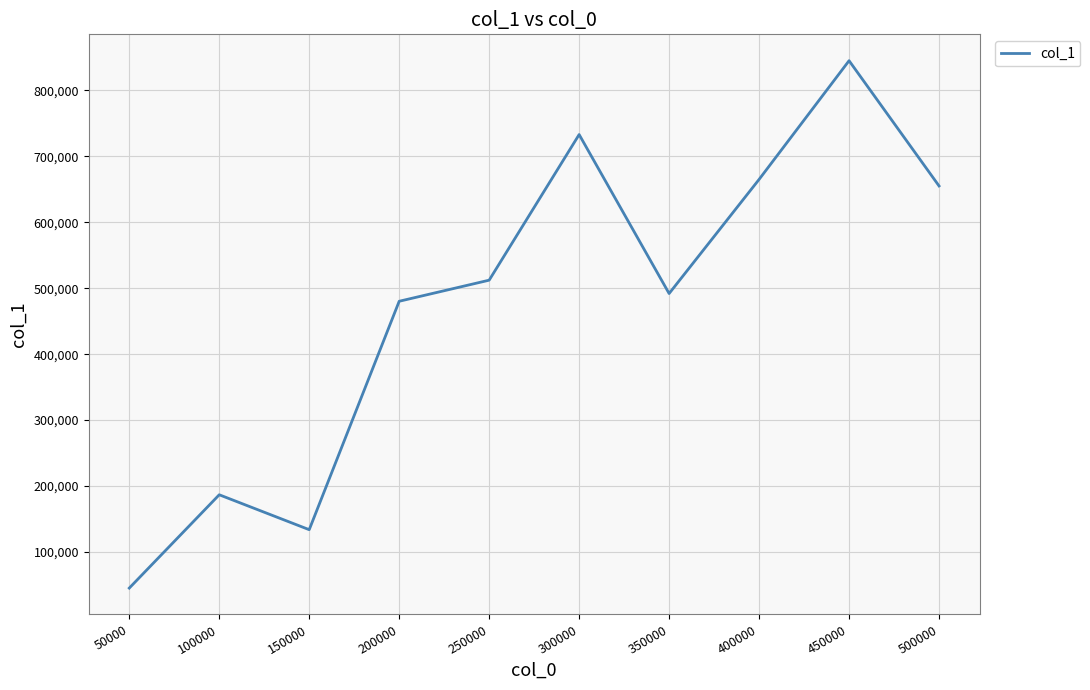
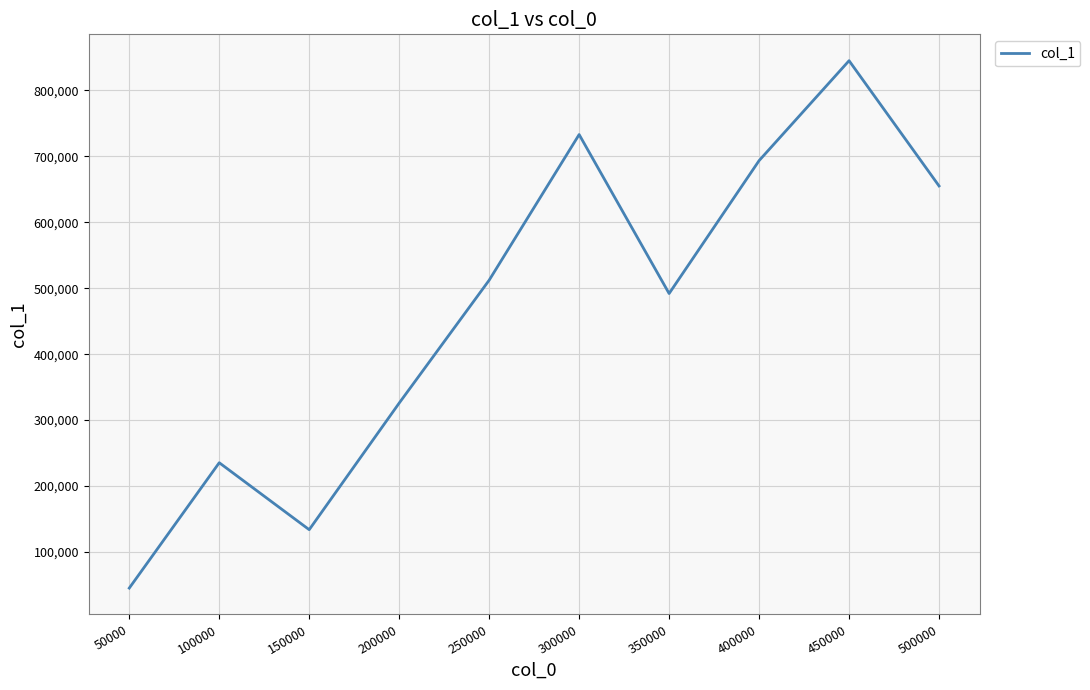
100000: 190,000 -> 240,000
200000: 480,000 -> 330,000
400000: 660,000 -> 690,000
